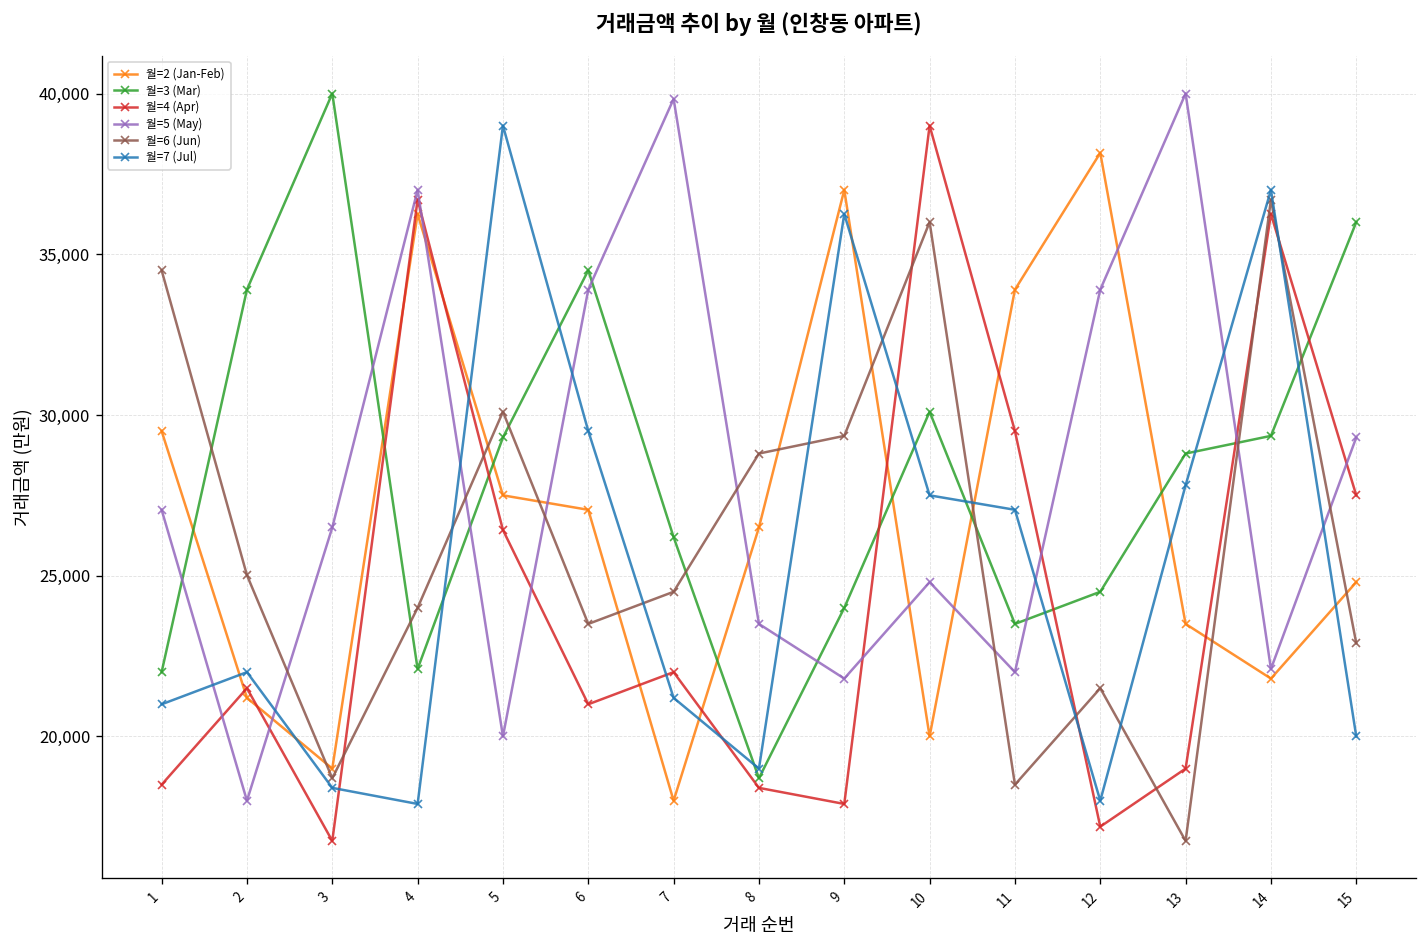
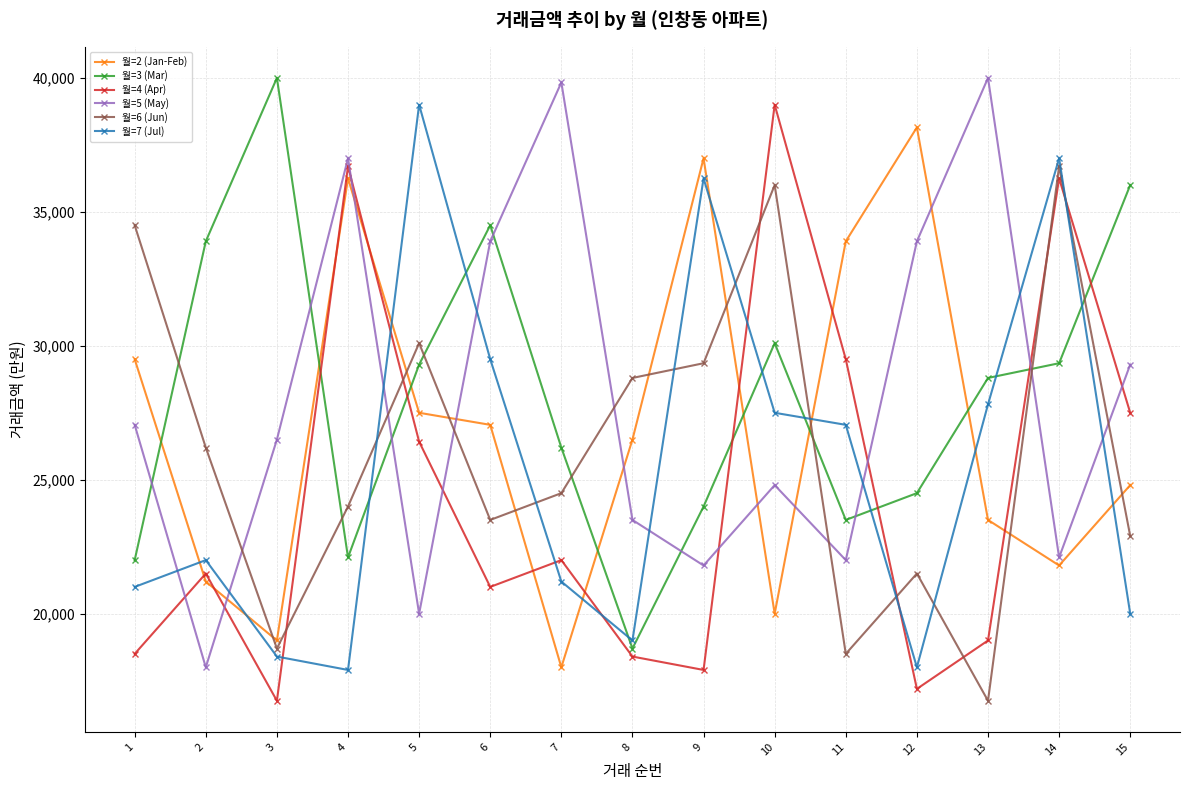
월=6 (Jun), 2: 25,000 -> 26,200
